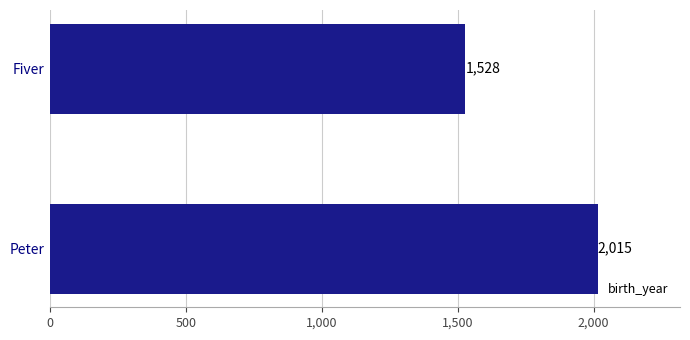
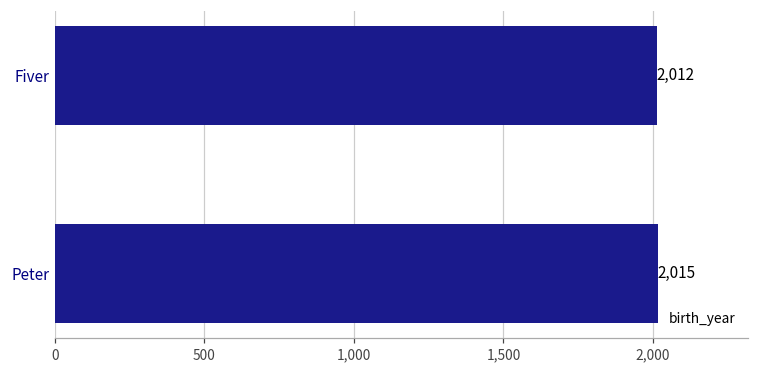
Fiver: 1,528 -> 2,012
